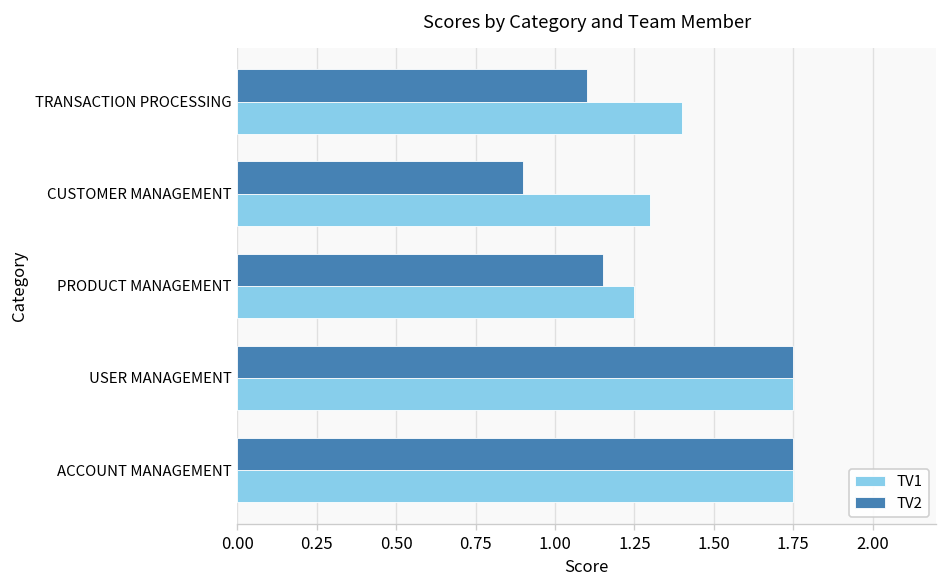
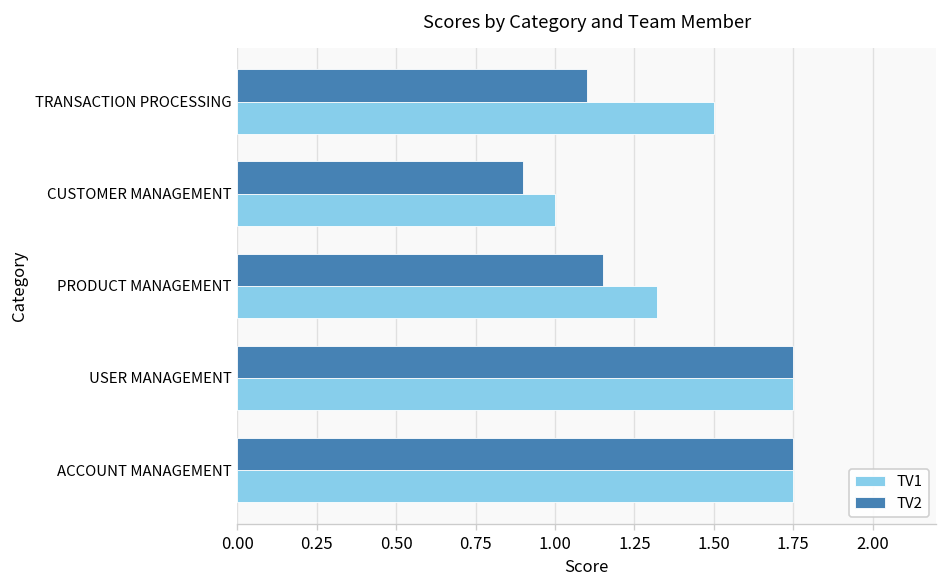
TV1, TRANSACTION PROCESSING: 1.4 -> 1.5
TV1, CUSTOMER MANAGEMENT: 1.3 -> 1.0
TV1, PRODUCT MANAGEMENT: 1.25 -> 1.32
